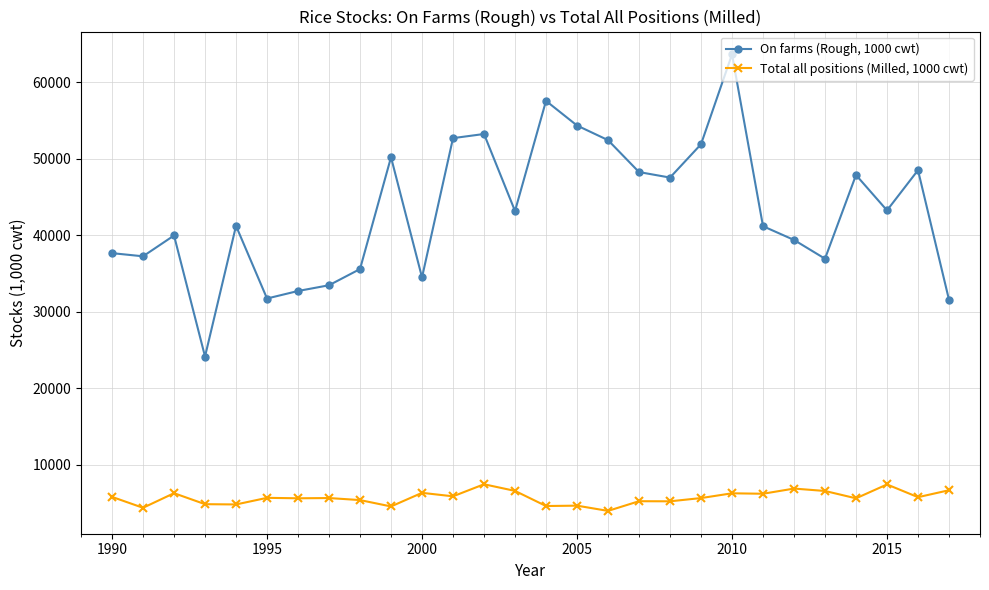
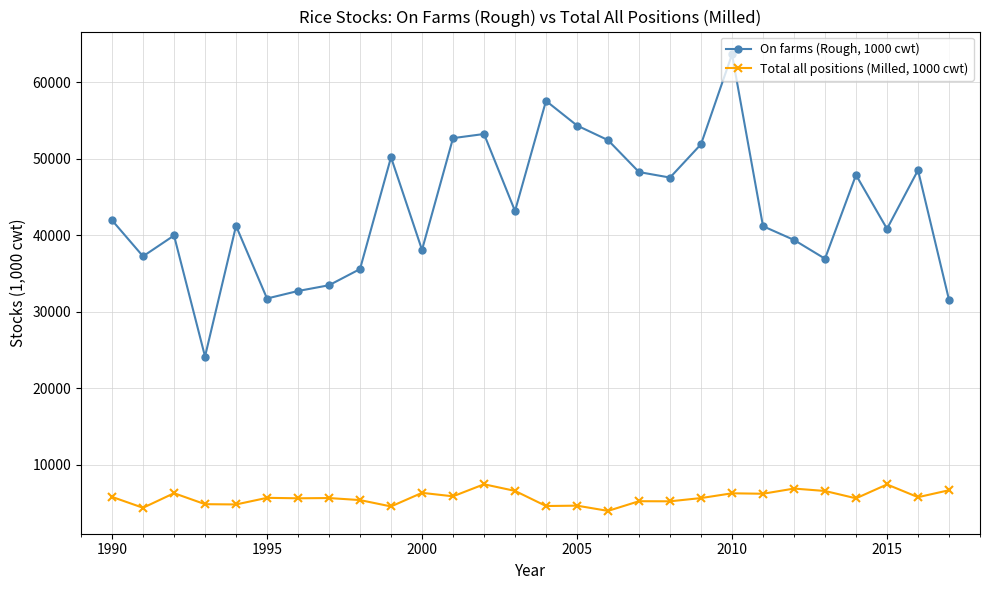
On farms (Rough, 1000 cwt), 1990: 38000 -> 42000
On farms (Rough, 1000 cwt), 2000: 34000 -> 38000
On farms (Rough, 1000 cwt), 2015: 43000 -> 41000
